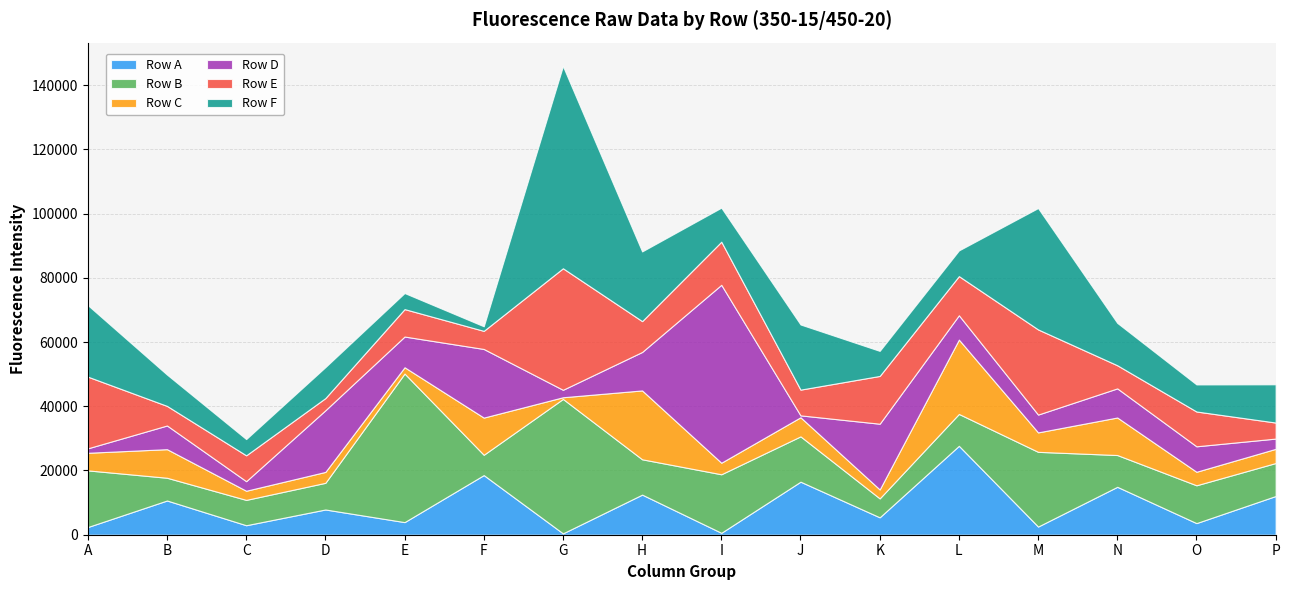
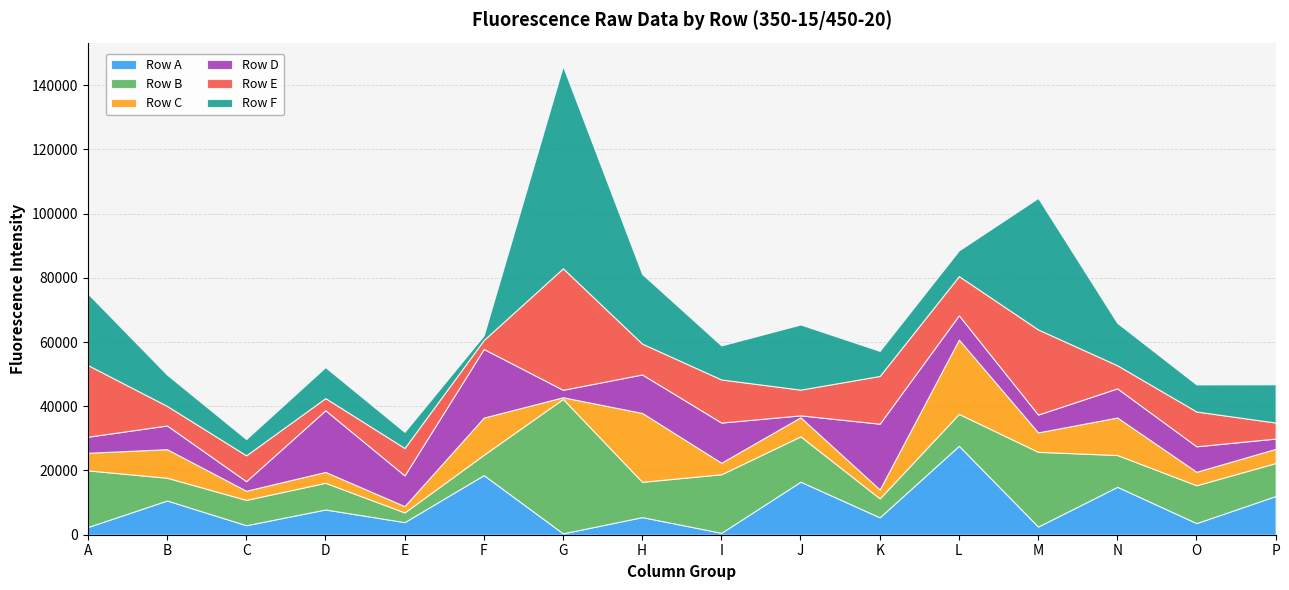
Row D, A: 1000 -> 5000
Row B, E: 46000 -> 3000
Row E, F: 6000 -> 3000
Row A, H: 12000 -> 5000
Row D, I: 55000 -> 12000
Row F, M: 38000 -> 41000
